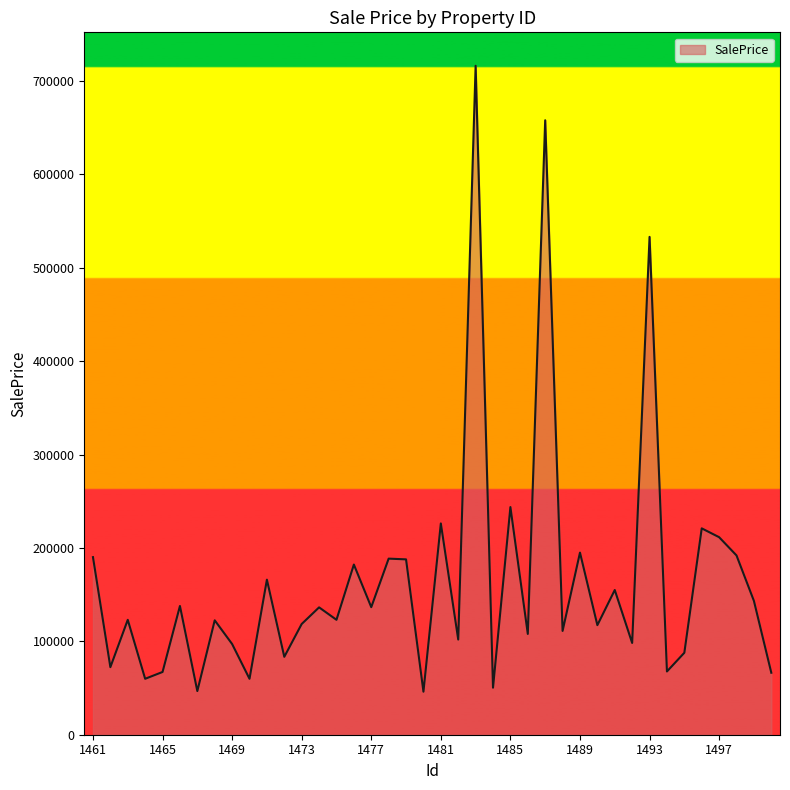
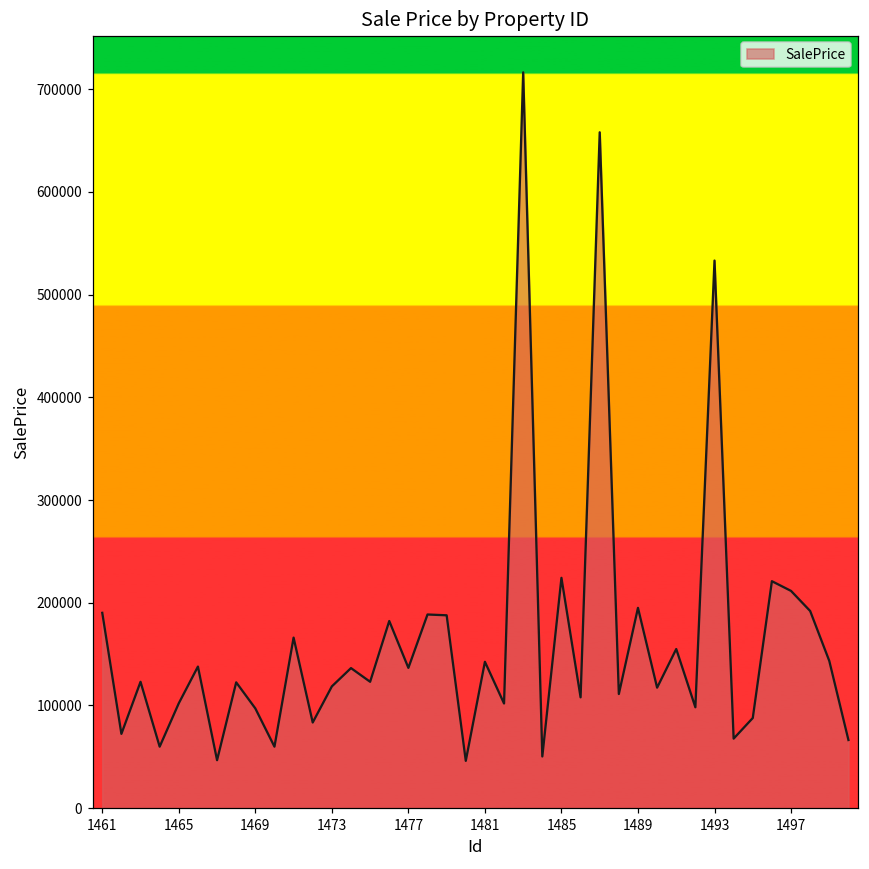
1465: 70000 -> 100000
1481: 230000 -> 140000
1485: 240000 -> 220000
